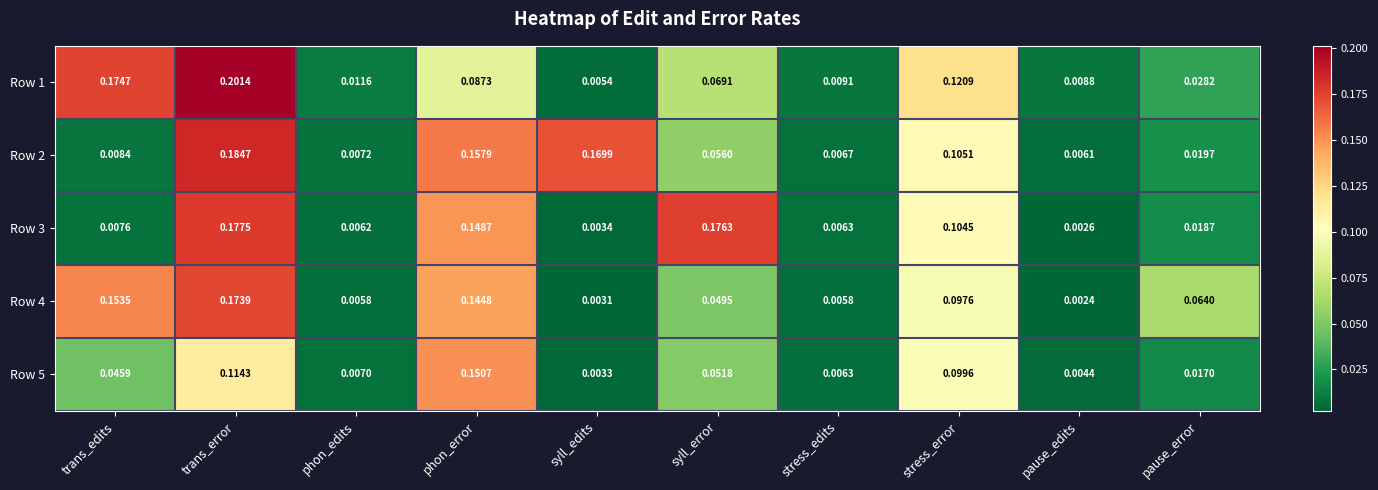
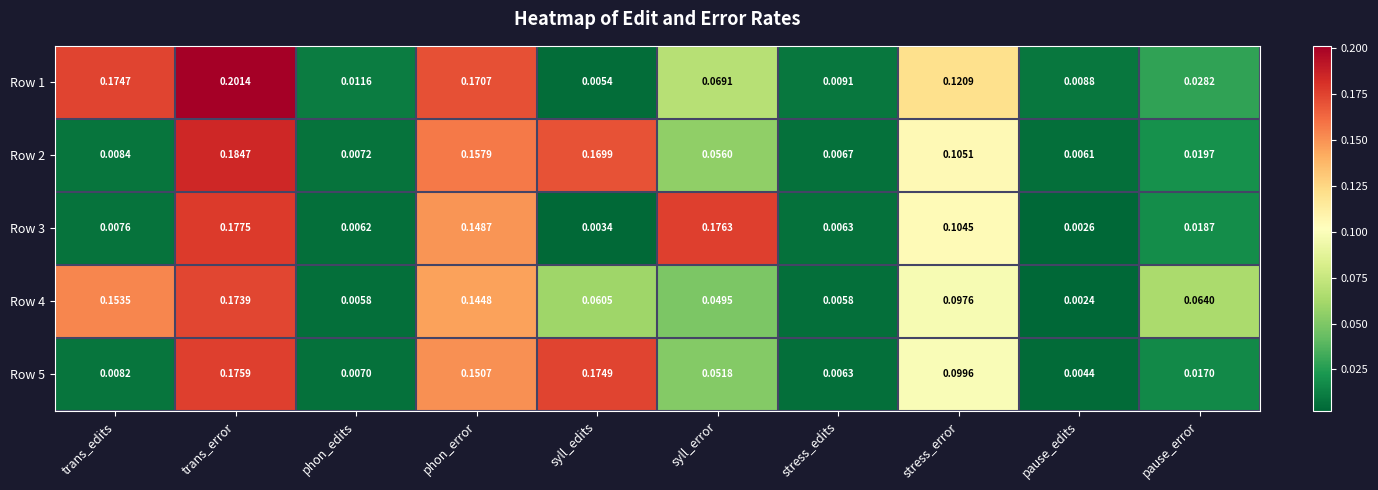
Row 1, phon_error: 0.0873 -> 0.1707
Row 4, syll_edits: 0.0031 -> 0.0605
Row 5, trans_edits: 0.0459 -> 0.0082
Row 5, trans_error: 0.1143 -> 0.1759
Row 5, syll_edits: 0.0033 -> 0.1749
